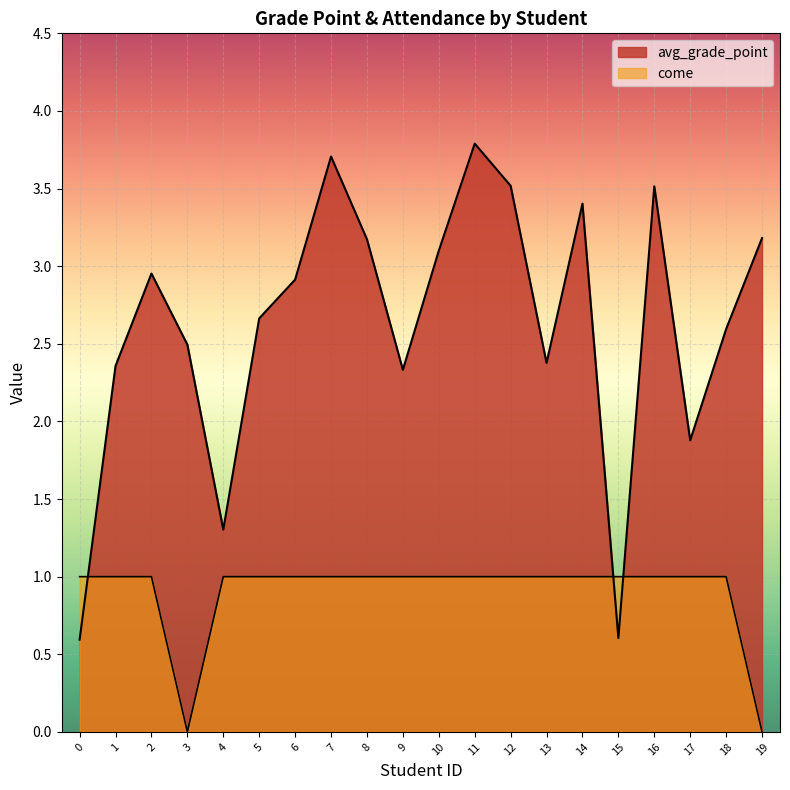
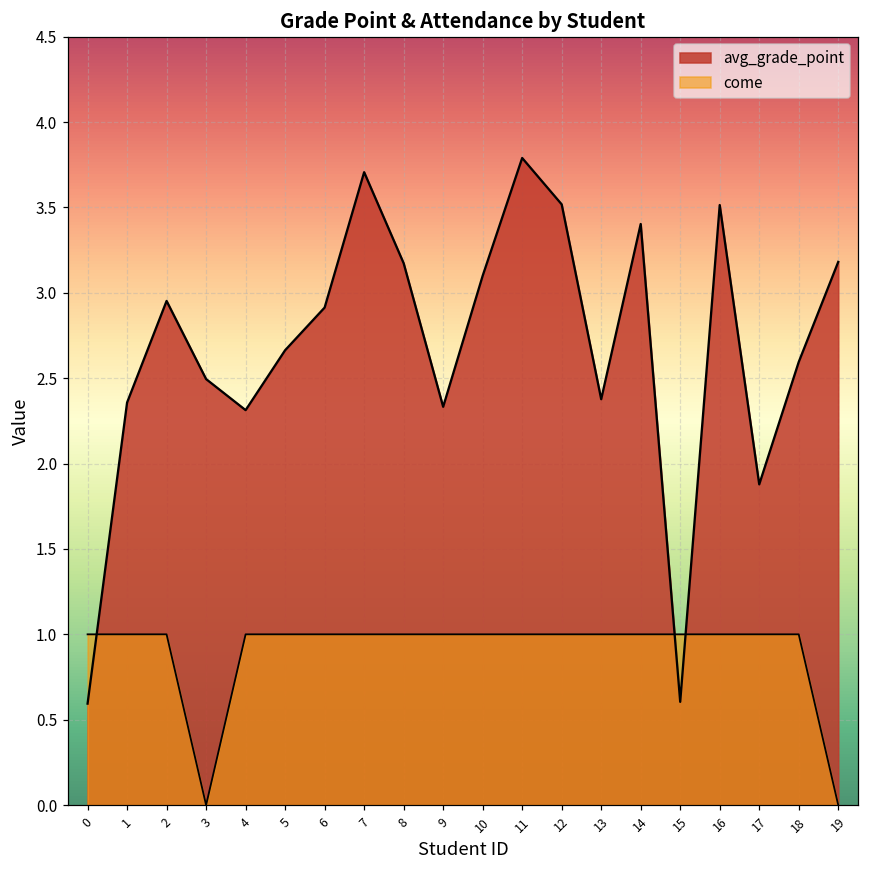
avg_grade_point, 4: 1.30 -> 2.31
